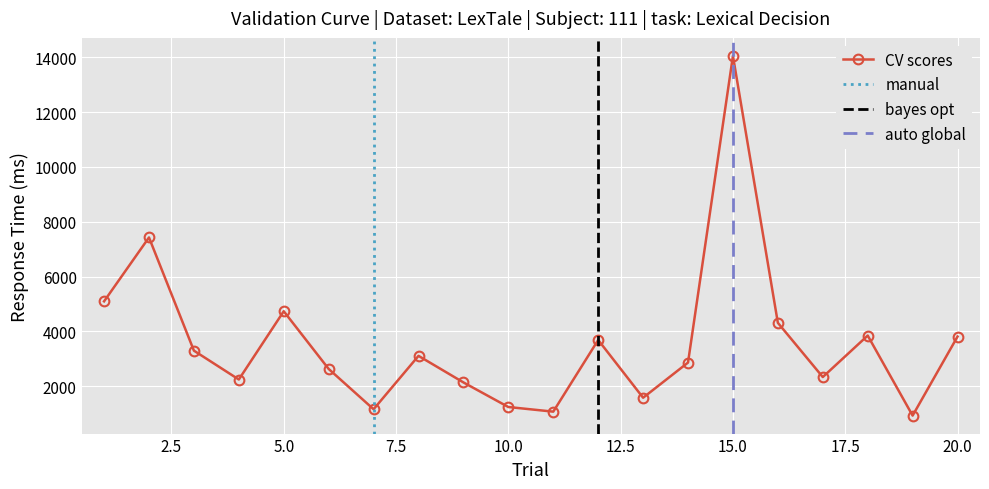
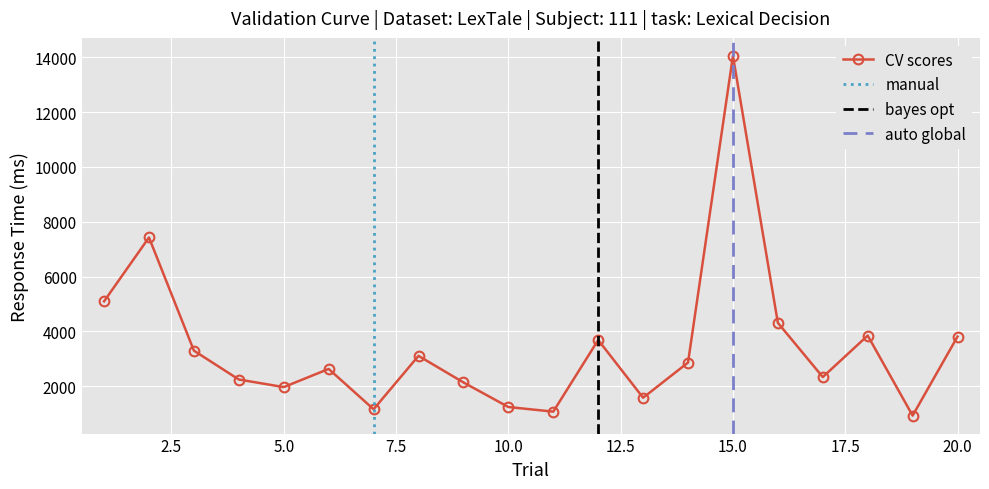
5.0: 4700 -> 2000
